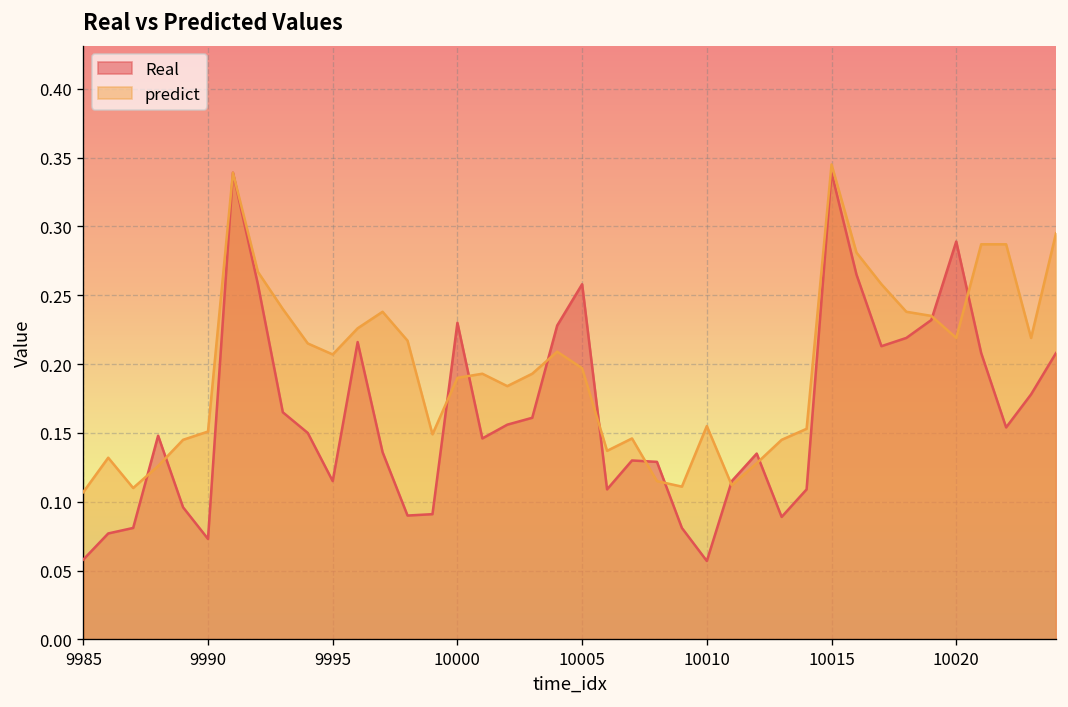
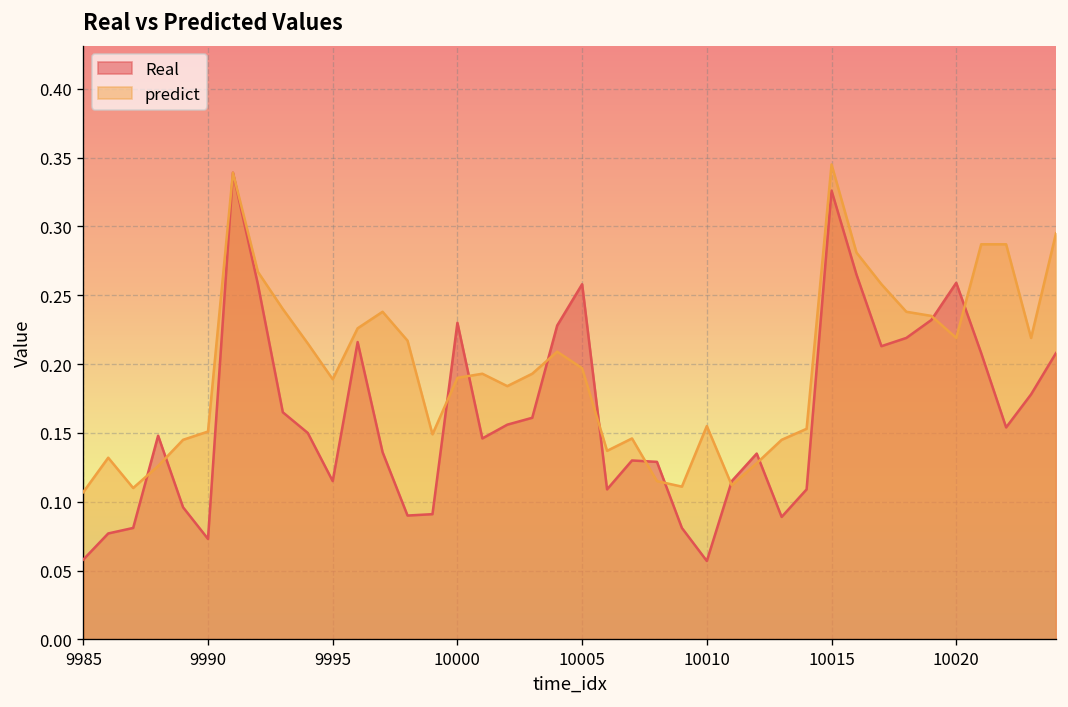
predict, 9995: 0.207 -> 0.189
Real, 10015: 0.339 -> 0.326
Real, 10020: 0.289 -> 0.259
